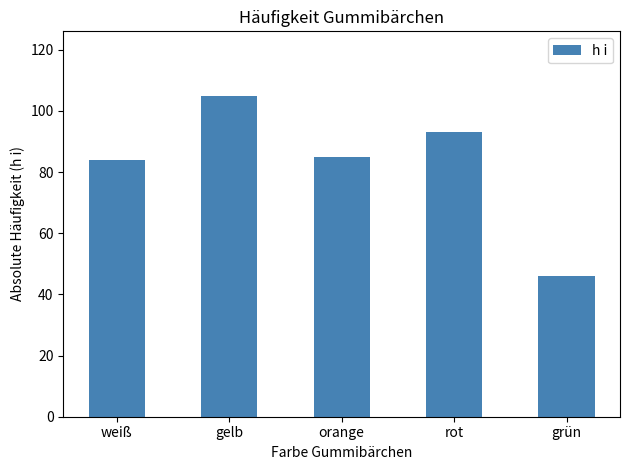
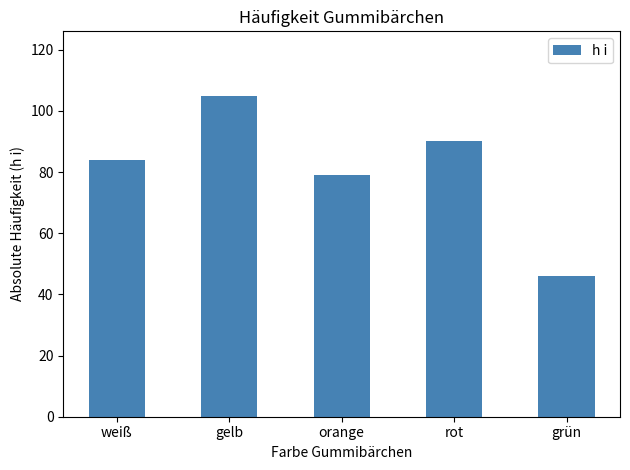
orange: 85 -> 79
rot: 93 -> 90
